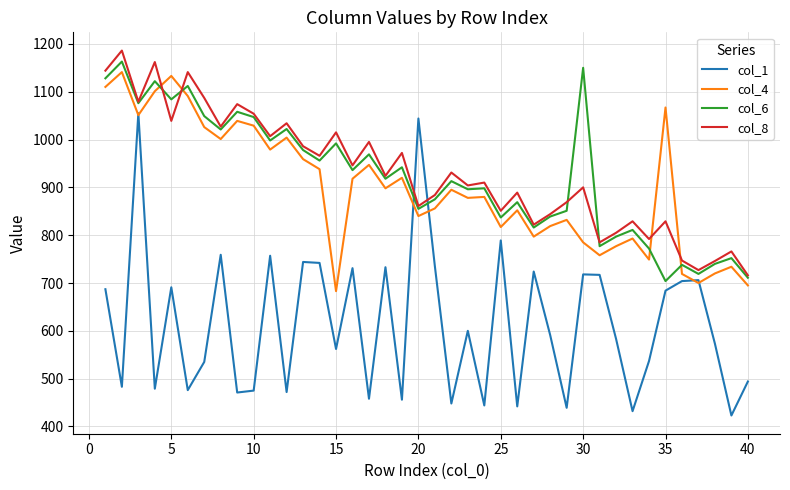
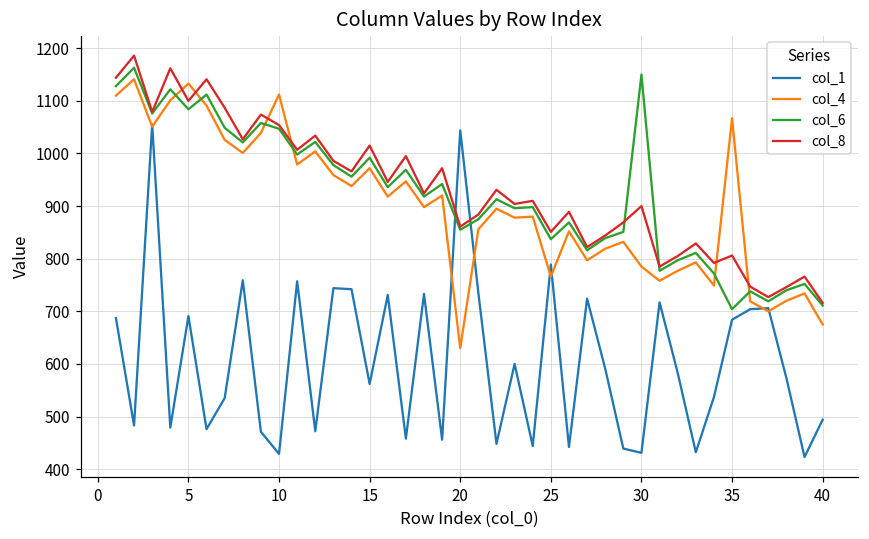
col_8, 5: 1040 -> 1100
col_1, 10: 480 -> 430
col_4, 10: 1030 -> 1110
col_4, 15: 680 -> 970
col_4, 20: 840 -> 630
col_4, 25: 820 -> 770
col_1, 30: 720 -> 430
col_8, 35: 830 -> 810
col_4, 40: 700 -> 680
